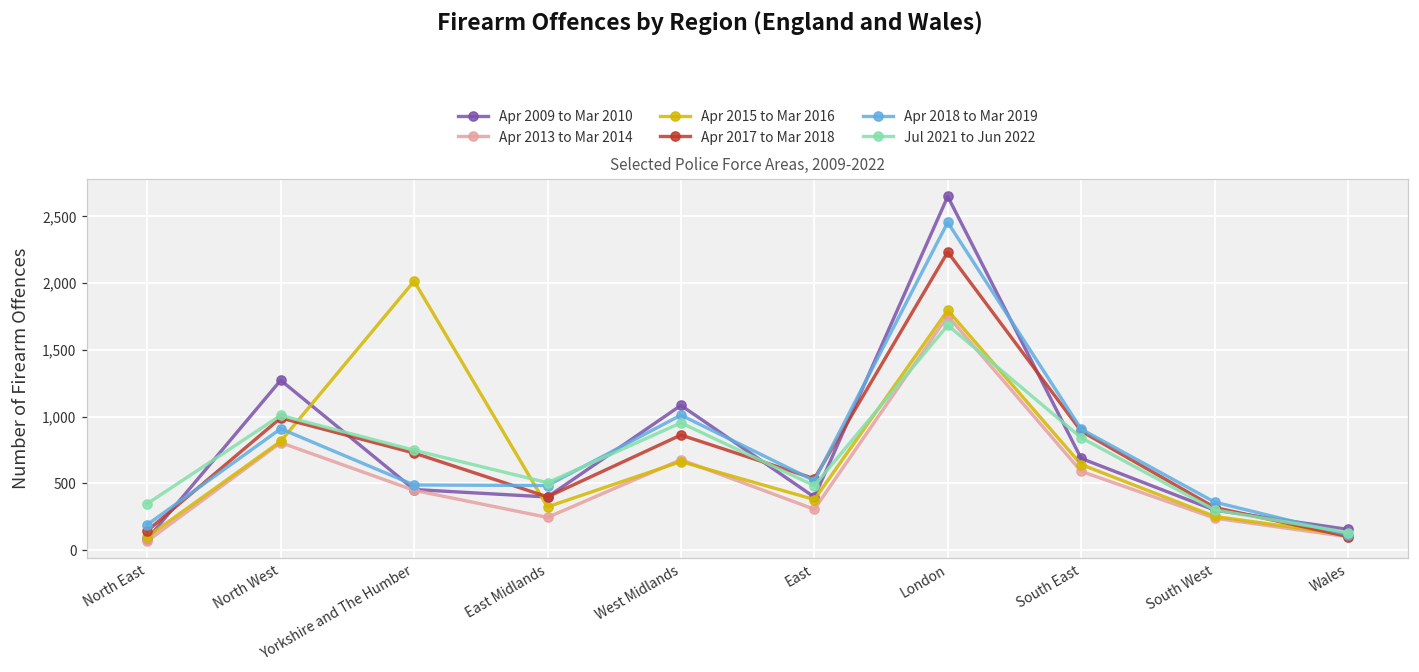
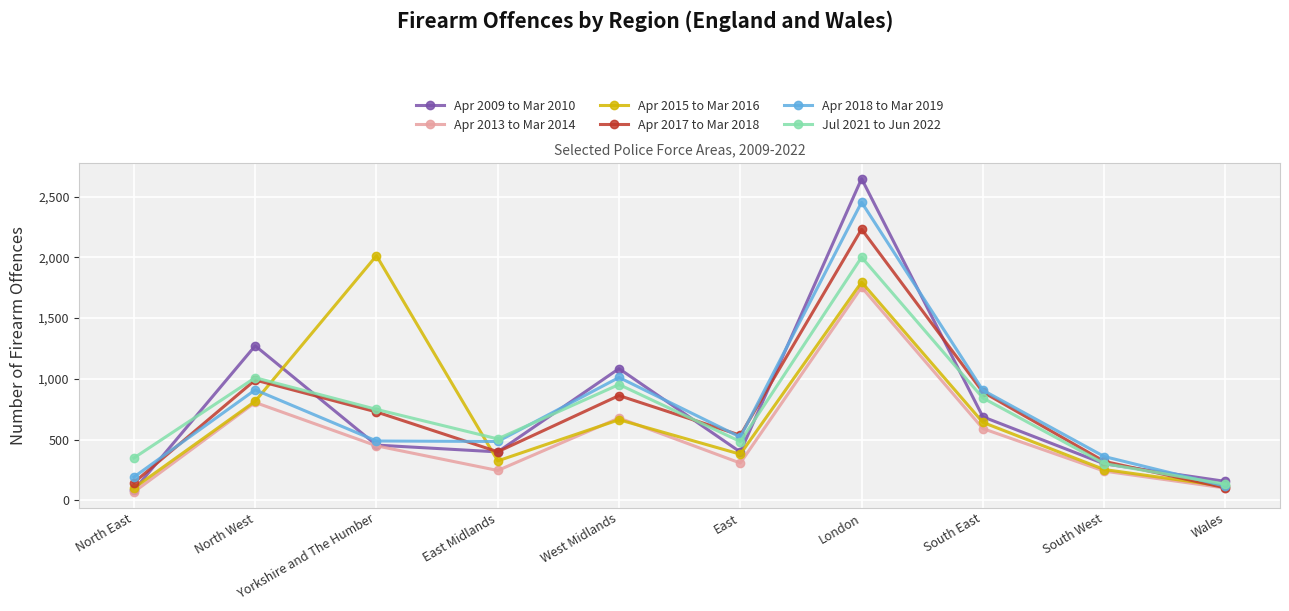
Jul 2021 to Jun 2022, London: 1,680 -> 2,000
